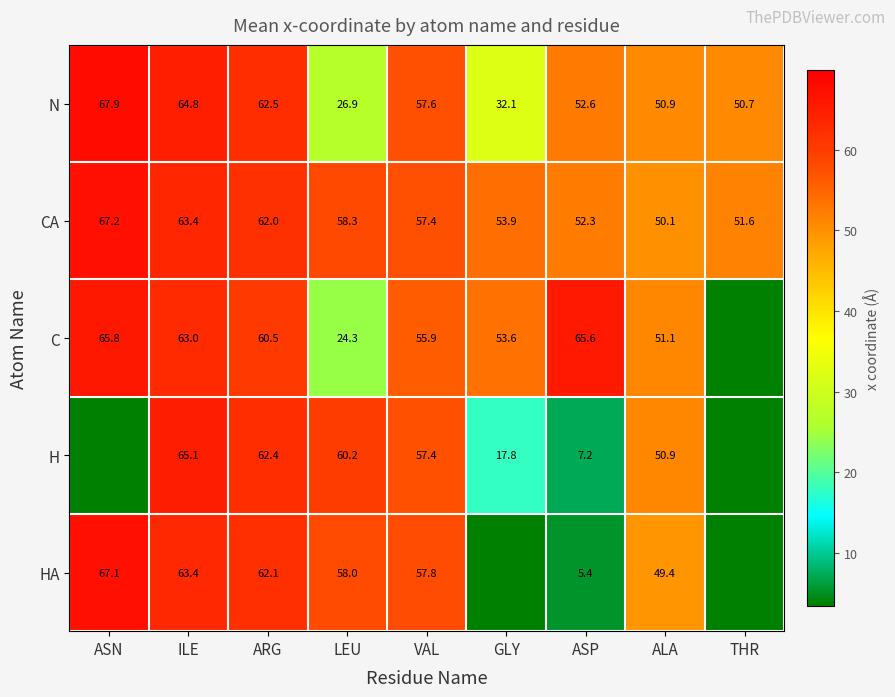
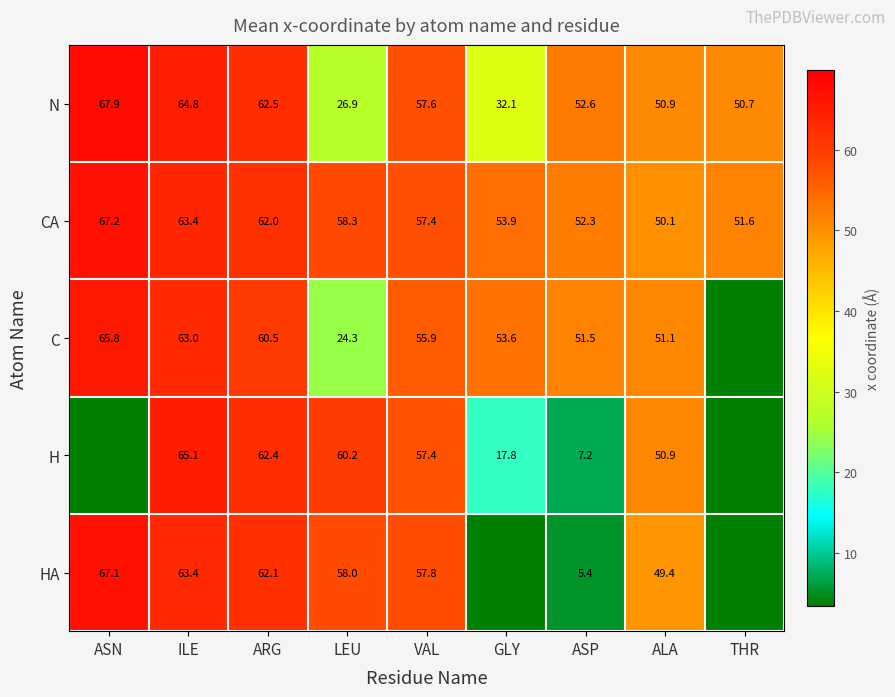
C, ASP: 65.6 -> 51.5
